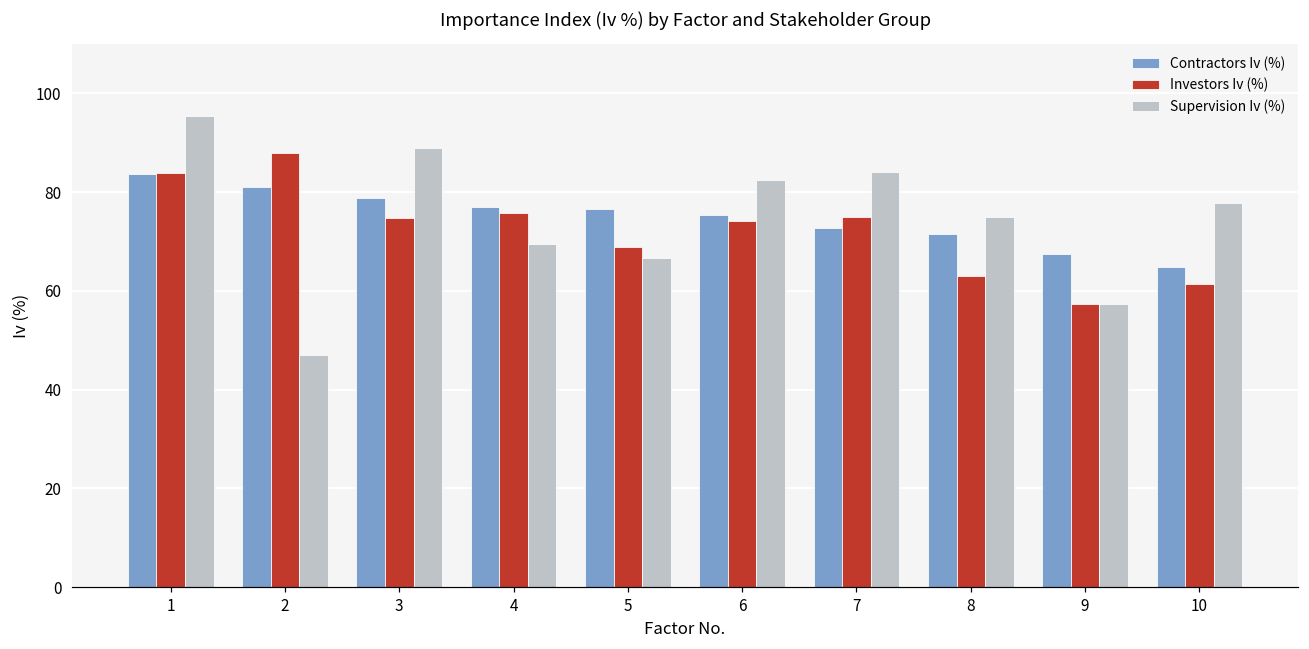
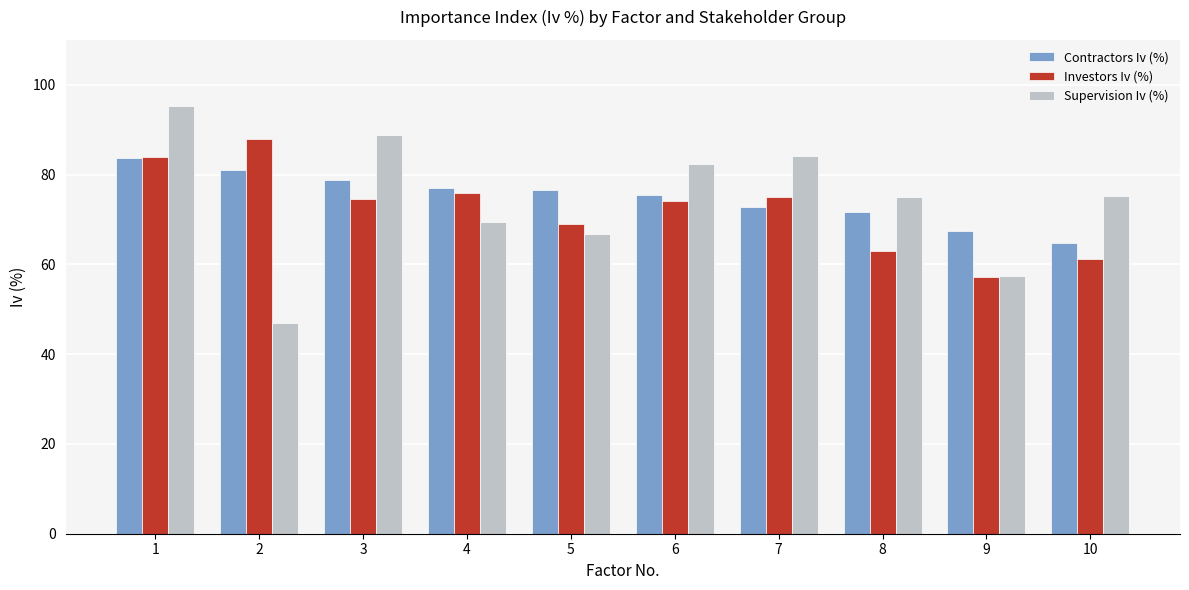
Supervision Iv (%), 10: 78 -> 75
